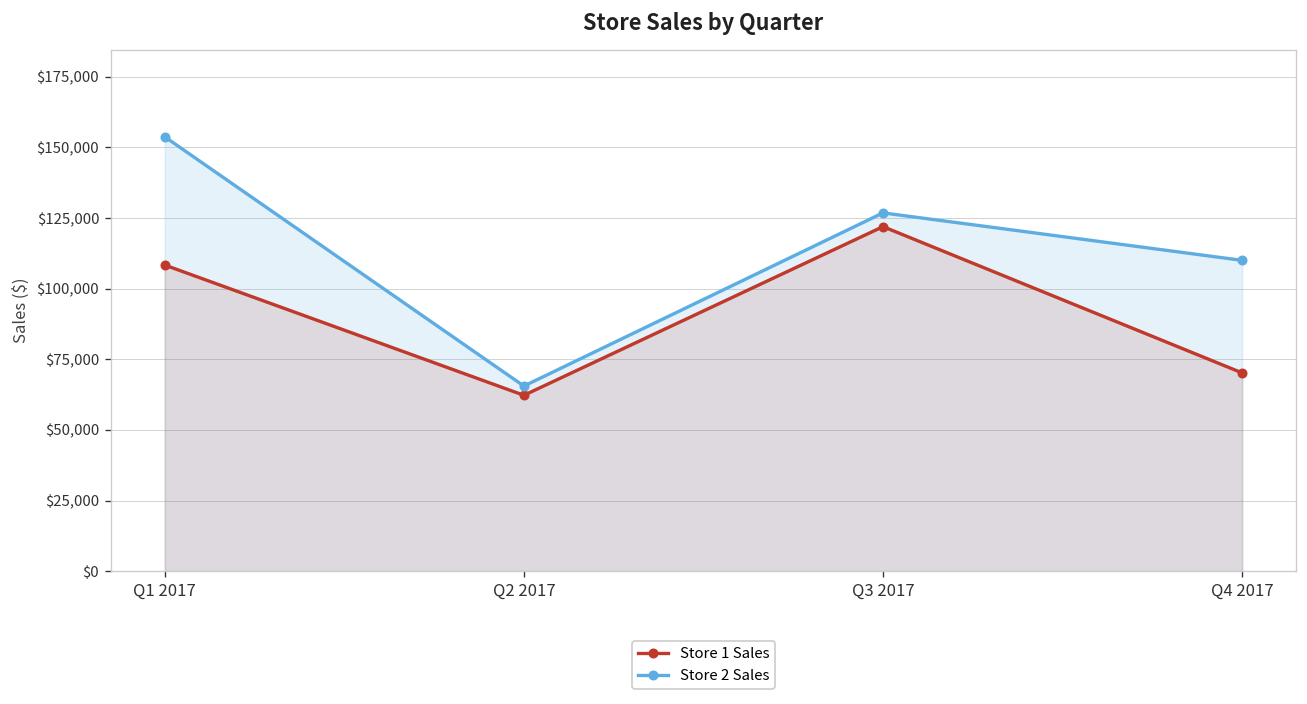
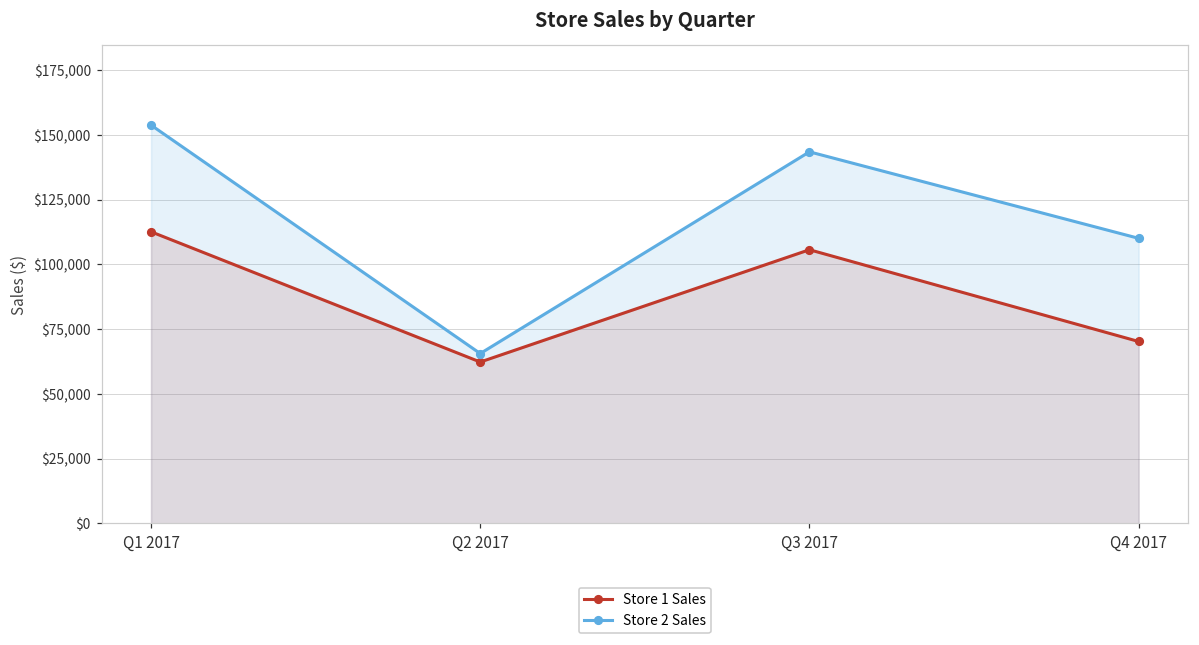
Store 1 Sales, Q1 2017: $108,000 -> $113,000
Store 1 Sales, Q3 2017: $122,000 -> $106,000
Store 2 Sales, Q3 2017: $127,000 -> $143,000
